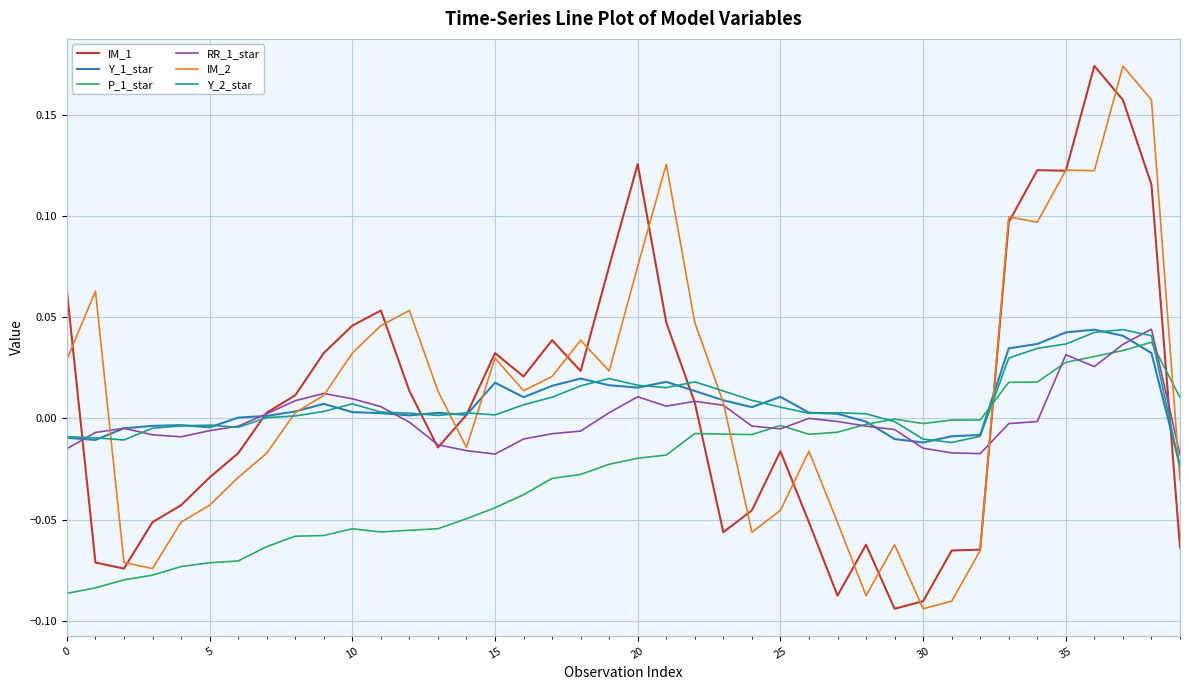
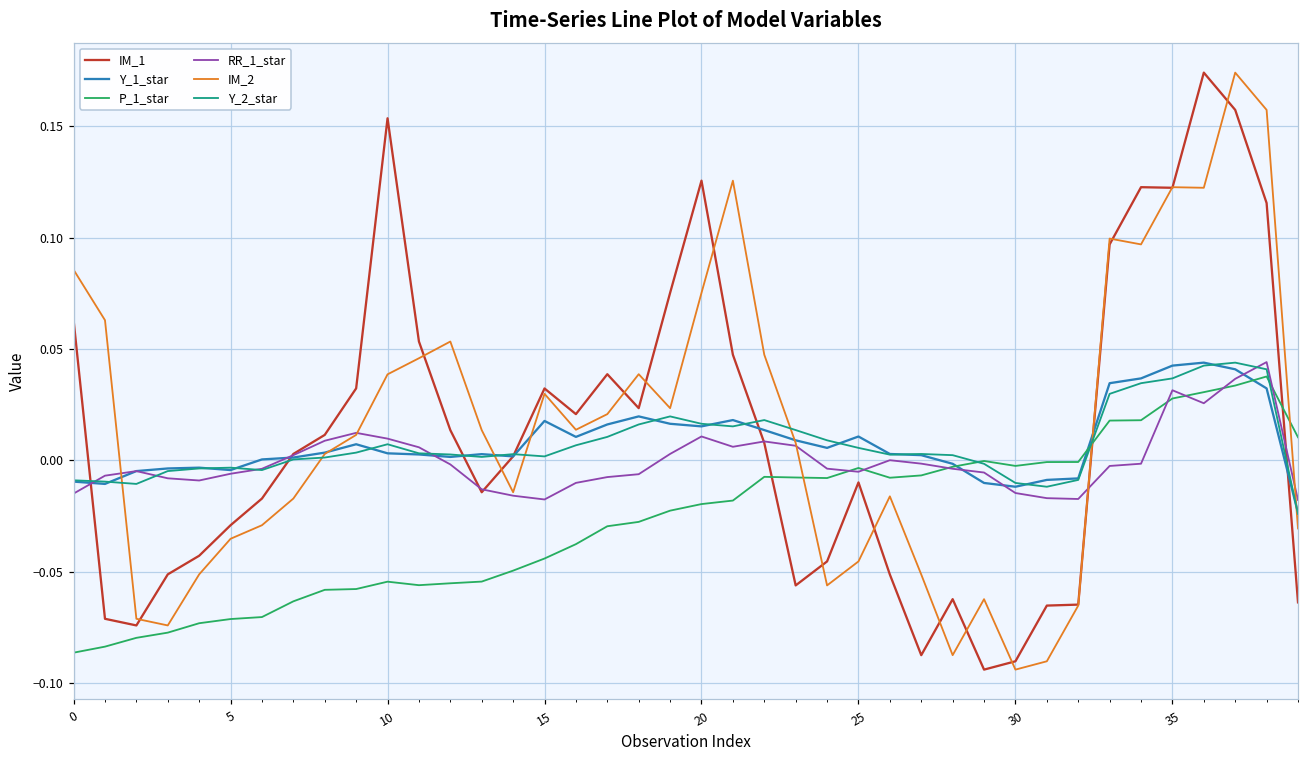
IM_2, 0: 0.029 -> 0.086
IM_2, 5: -0.043 -> -0.035
IM_1, 10: 0.046 -> 0.154
IM_2, 10: 0.032 -> 0.039
IM_1, 25: -0.016 -> -0.010
